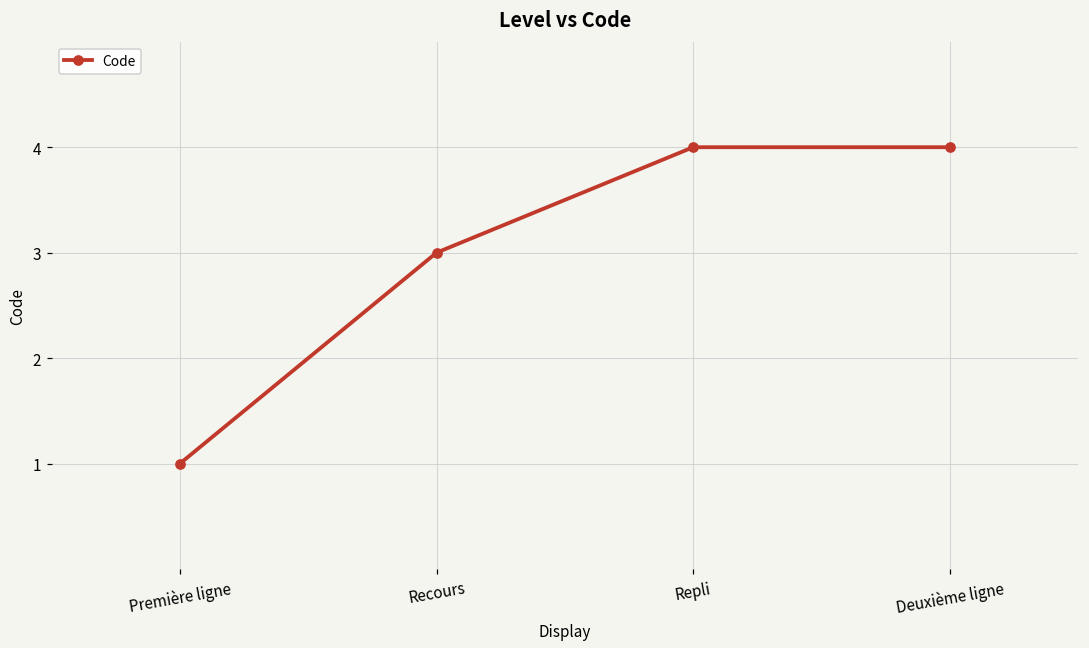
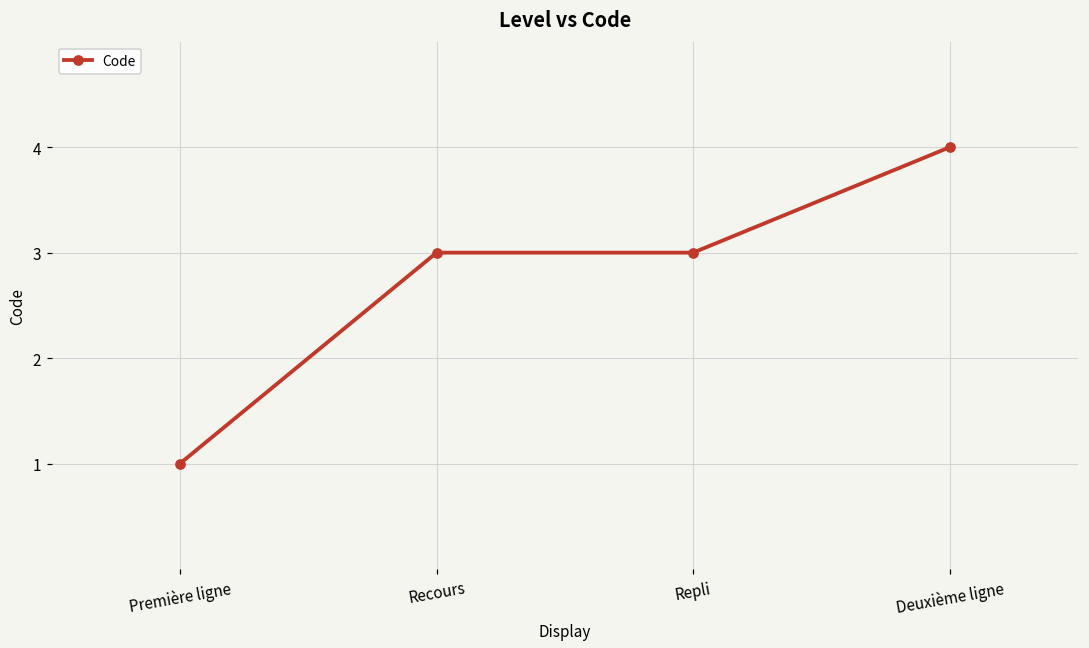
Repli: 4 -> 3
